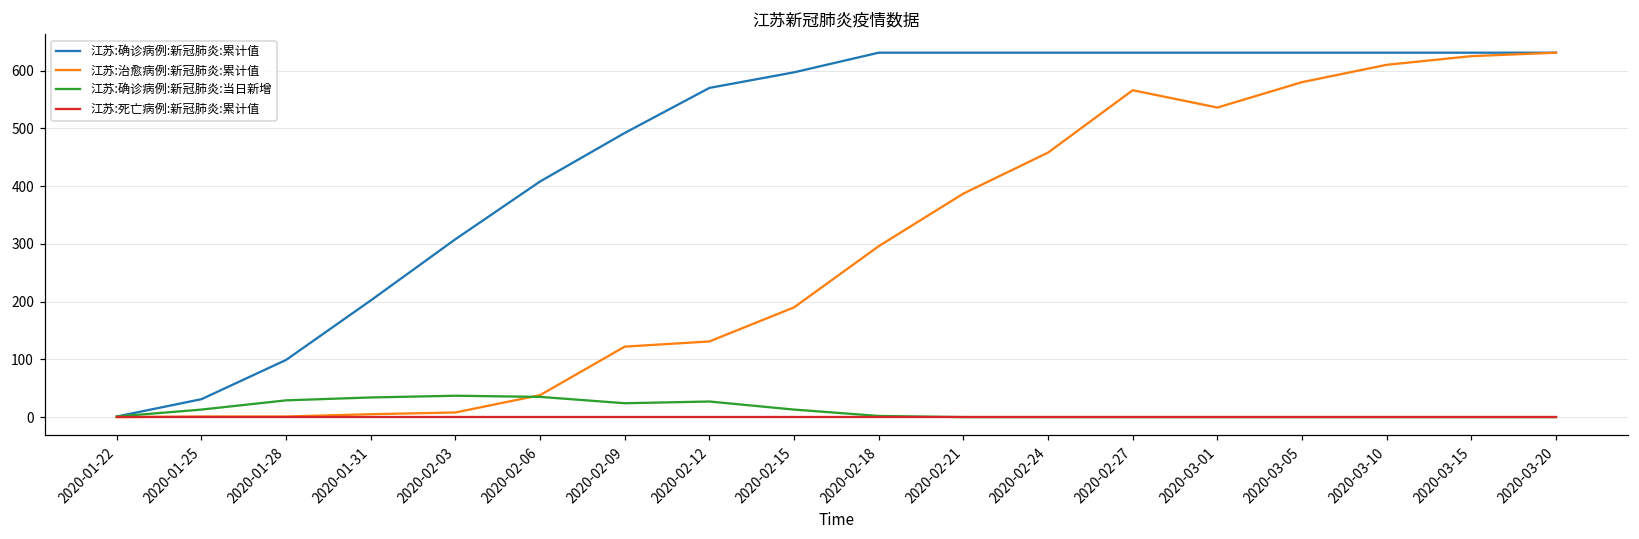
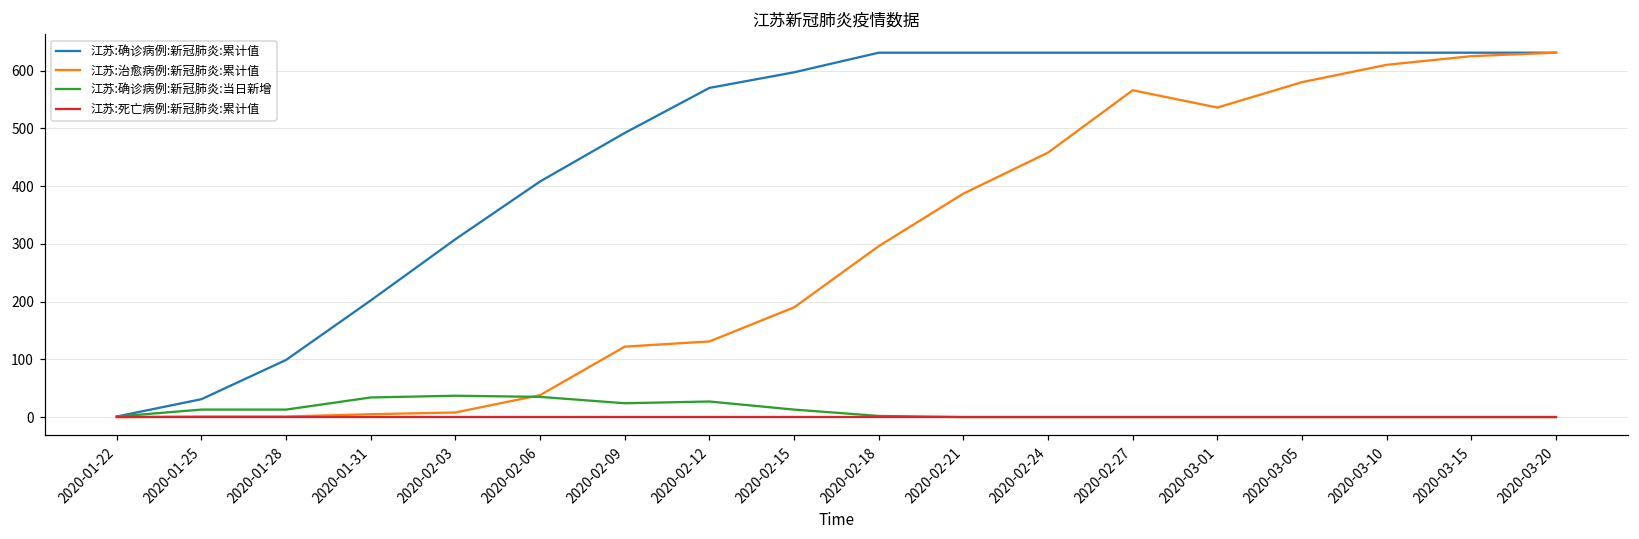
江苏:确诊病例:新冠肺炎:当日新增, 2020-01-28: 30 -> 10
